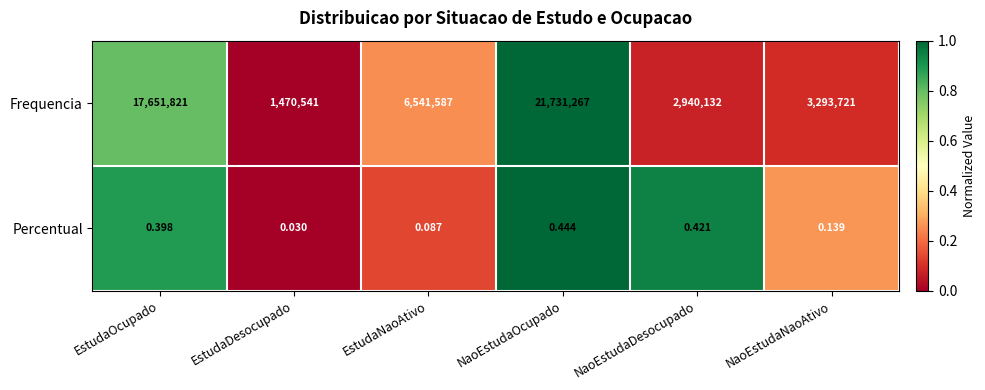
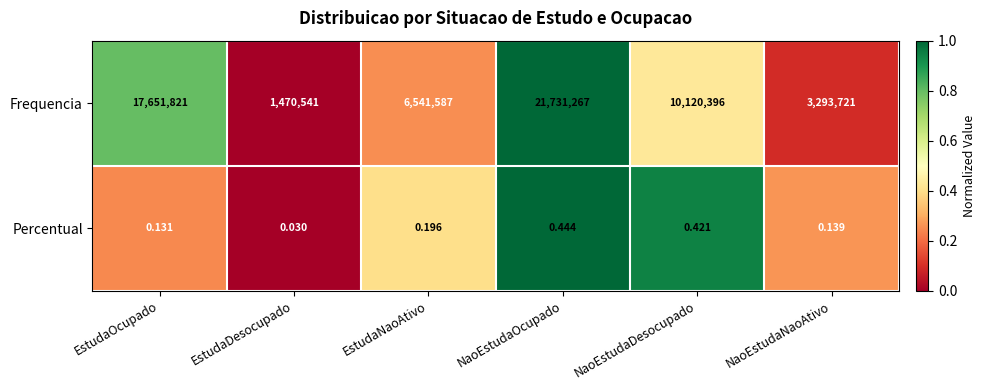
Frequencia, NaoEstudaDesocupado: 2,940,132 -> 10,120,396
Percentual, EstudaOcupado: 0.398 -> 0.131
Percentual, EstudaNaoAtivo: 0.087 -> 0.196
